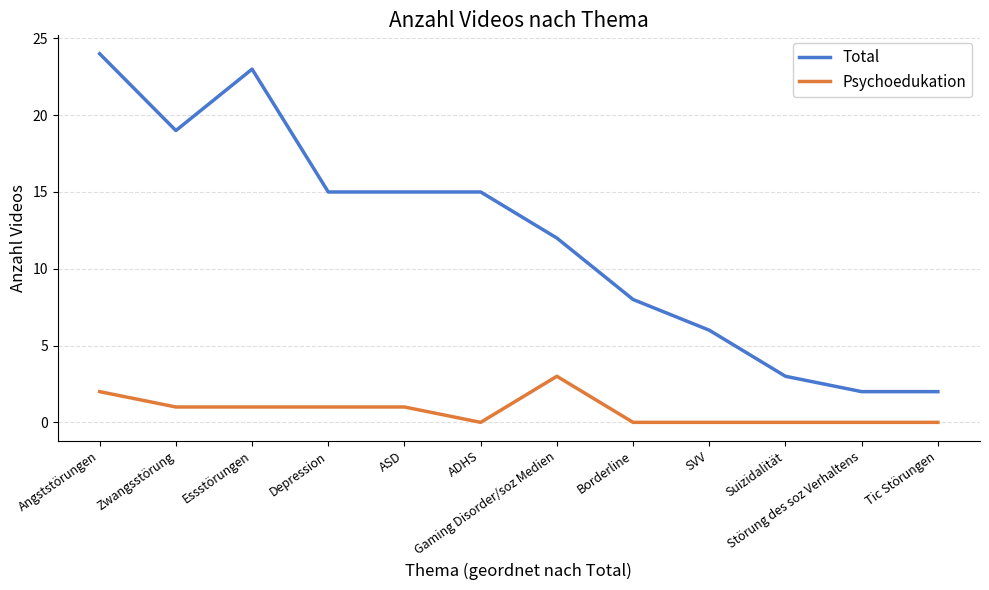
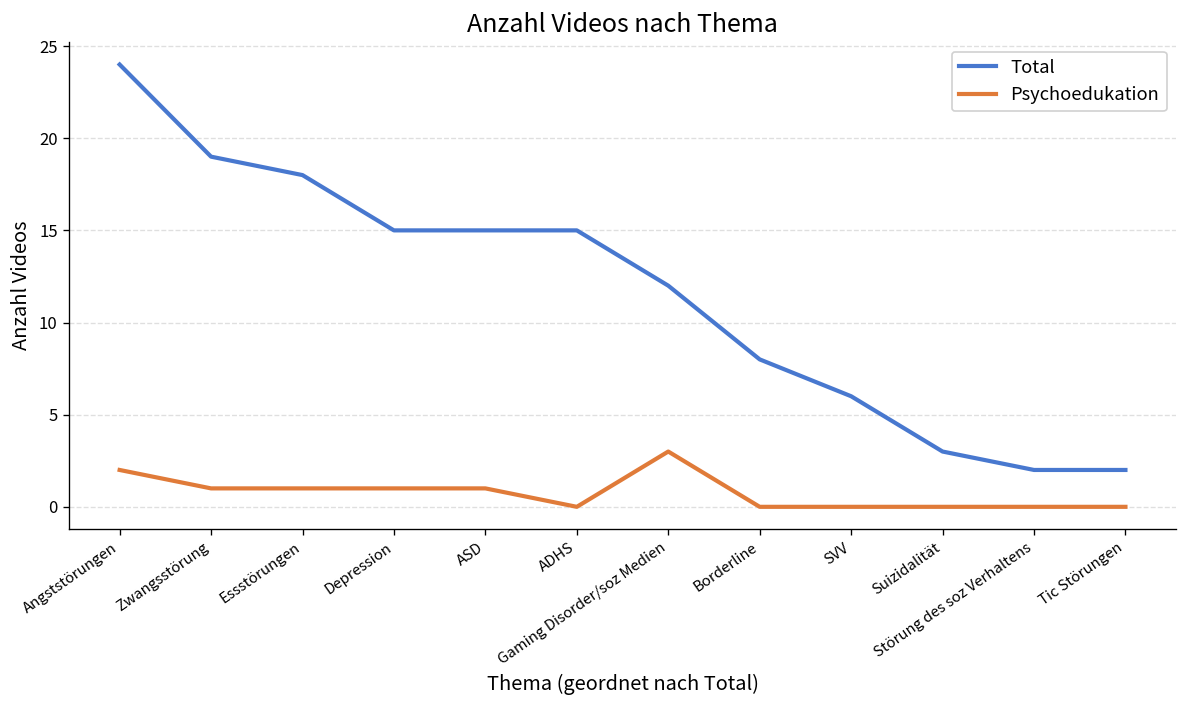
Total, Essstörungen: 23 -> 18
